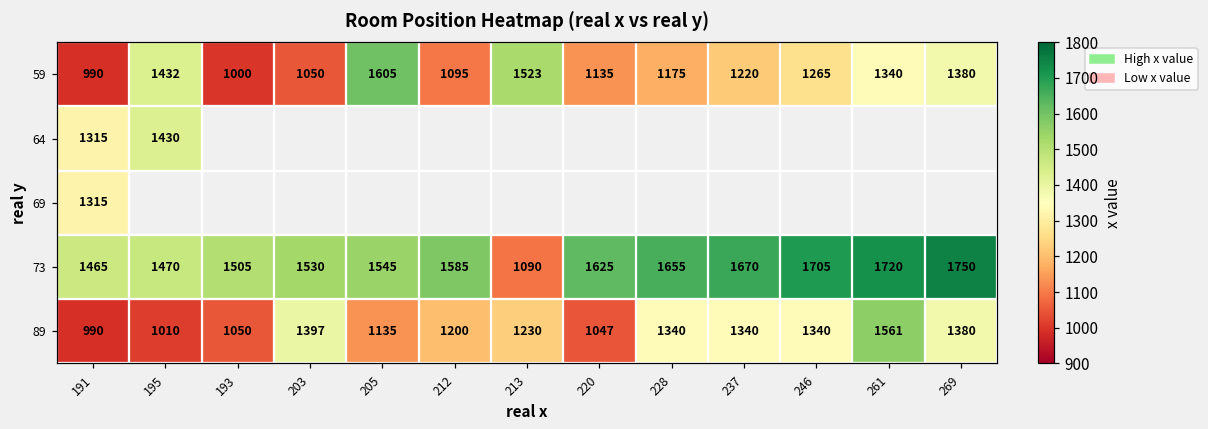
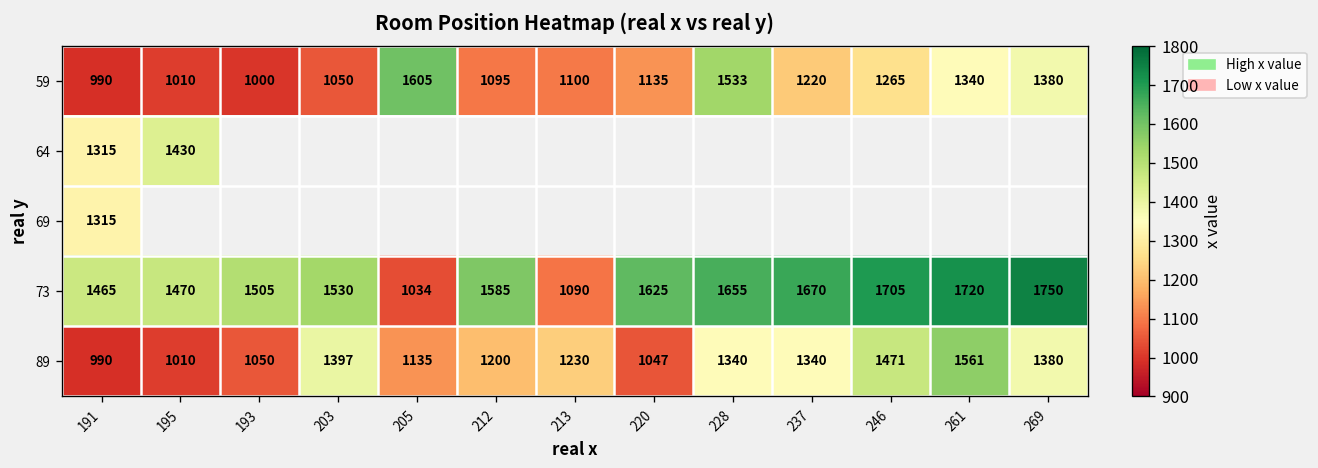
59, 195: 1432 -> 1010
59, 213: 1523 -> 1100
59, 228: 1175 -> 1533
73, 205: 1545 -> 1034
89, 246: 1340 -> 1471
